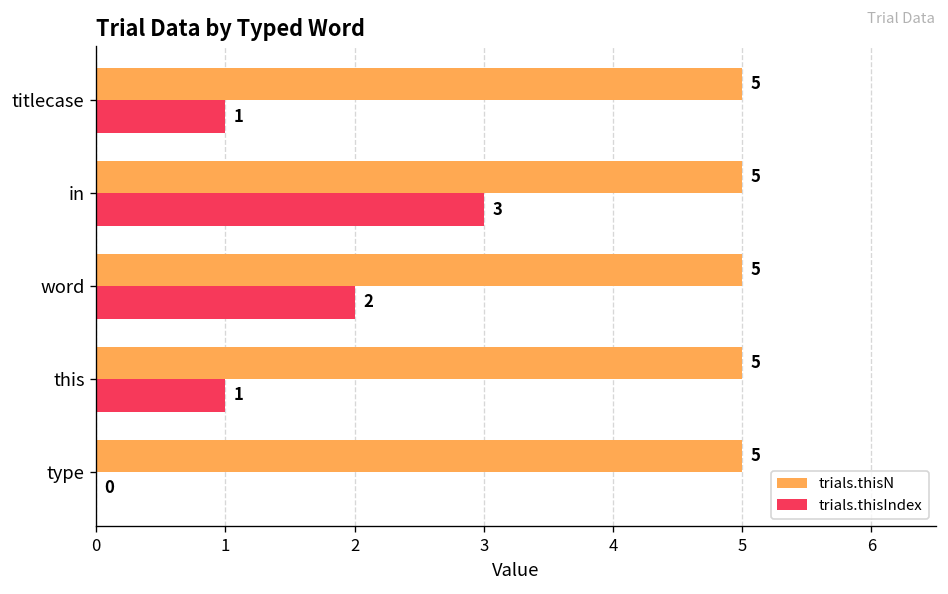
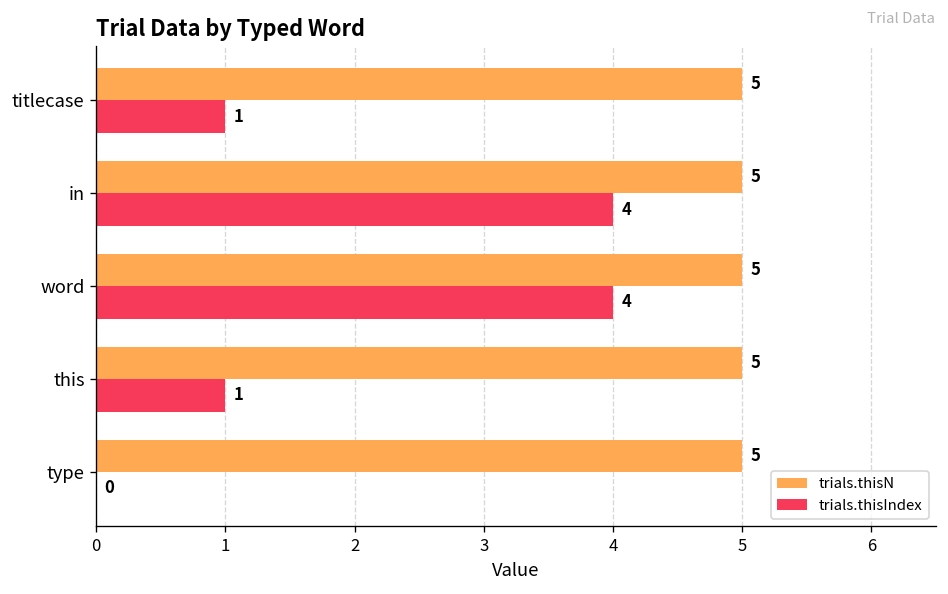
trials.thisIndex, in: 3 -> 4
trials.thisIndex, word: 2 -> 4
